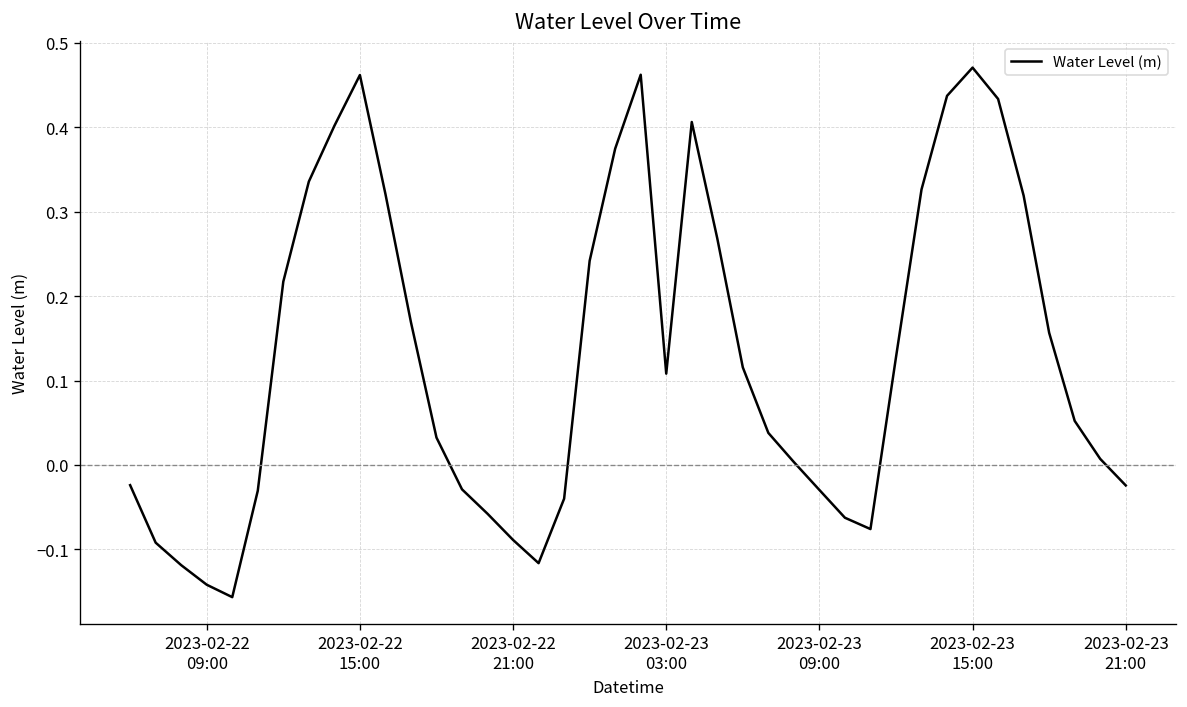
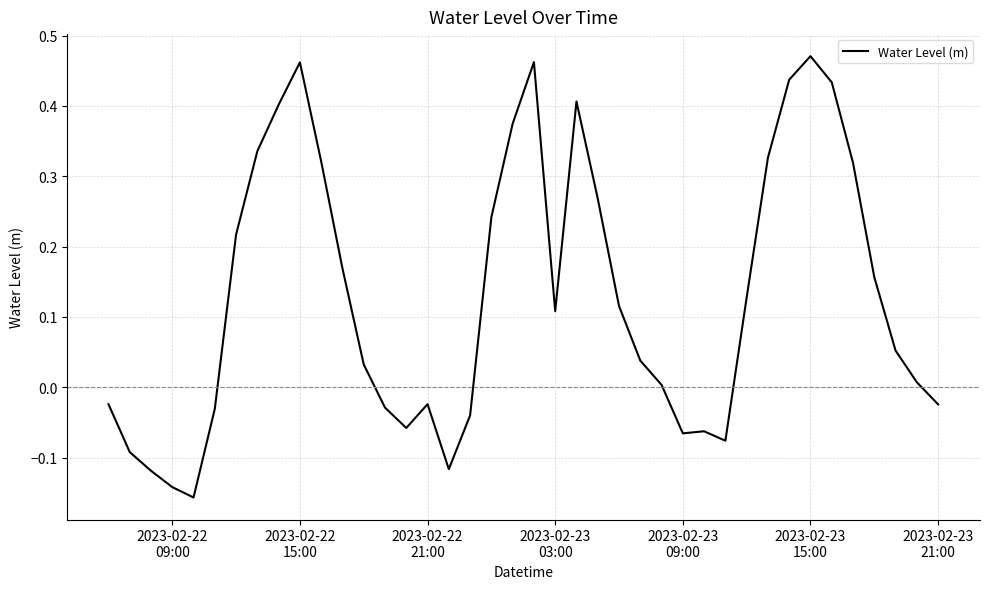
2023-02-22 21:00: -0.09 -> -0.02
2023-02-23 09:00: -0.03 -> -0.07
